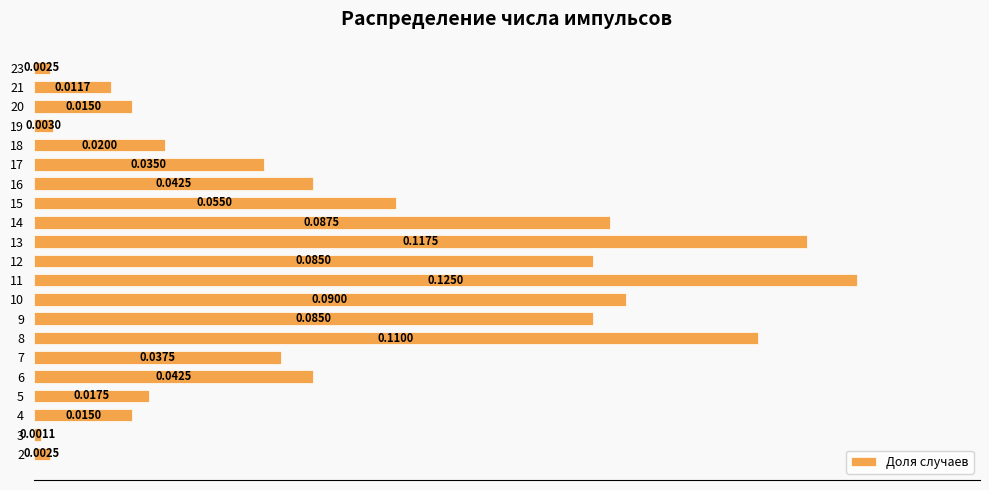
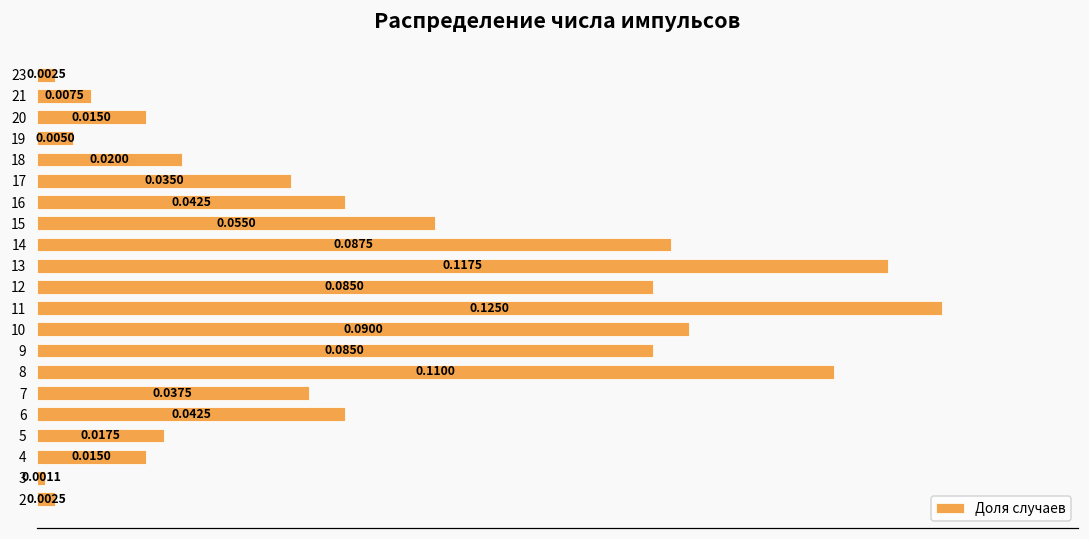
21: 0.0117 -> 0.0075
19: 0.0030 -> 0.0050
